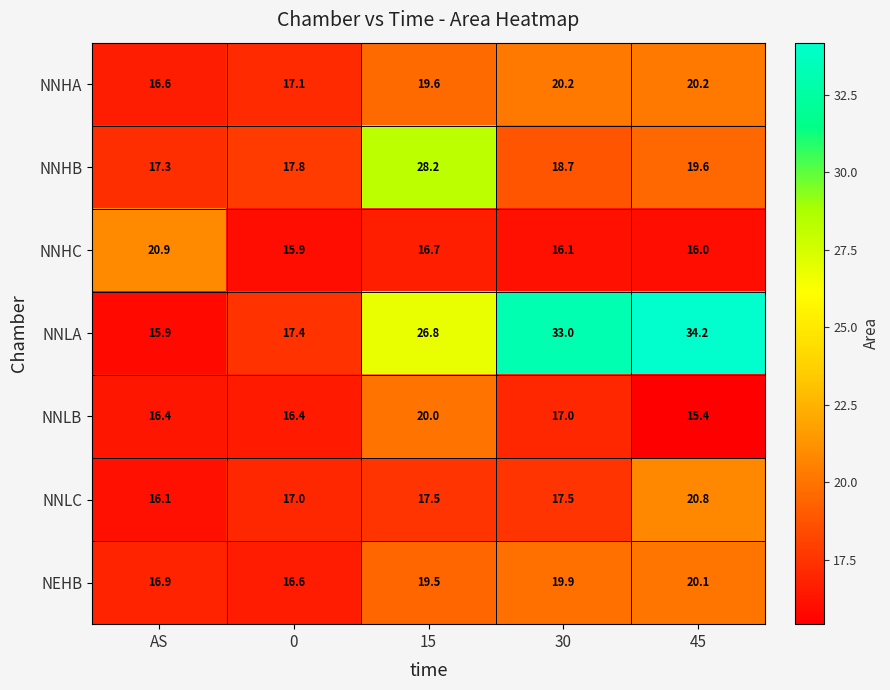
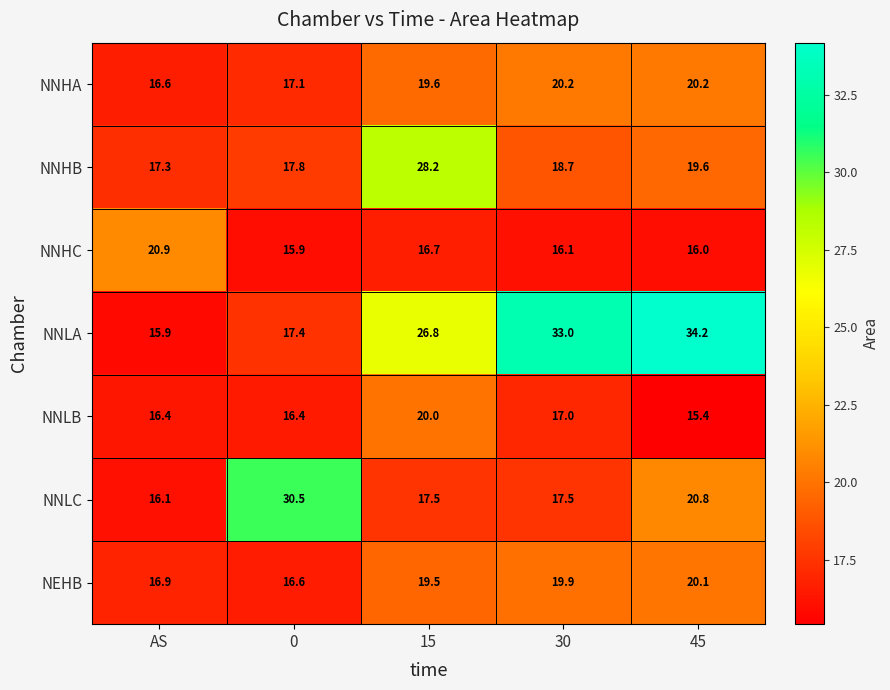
NNLC, 0: 17.0 -> 30.5
